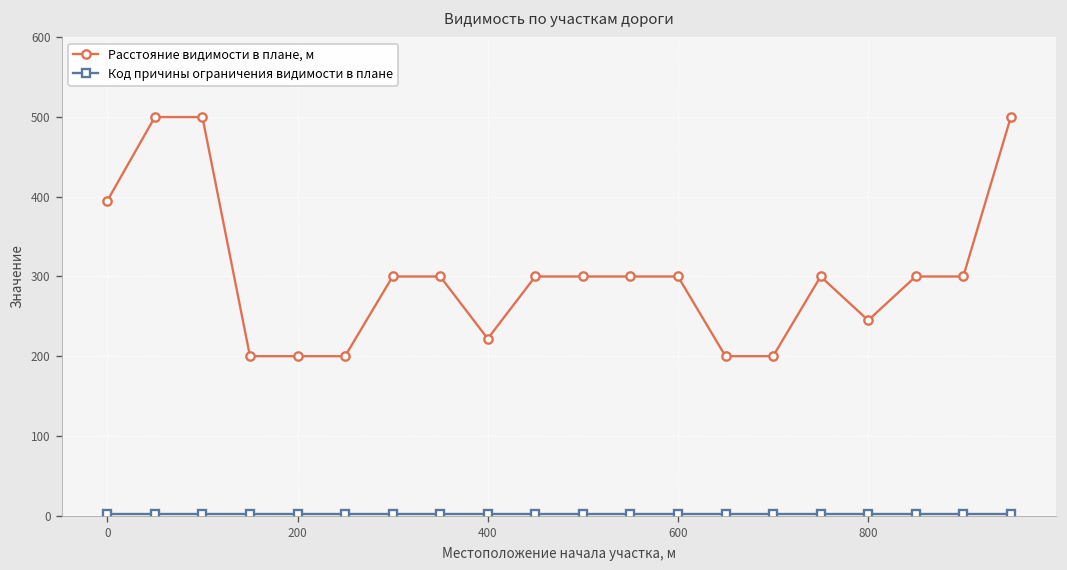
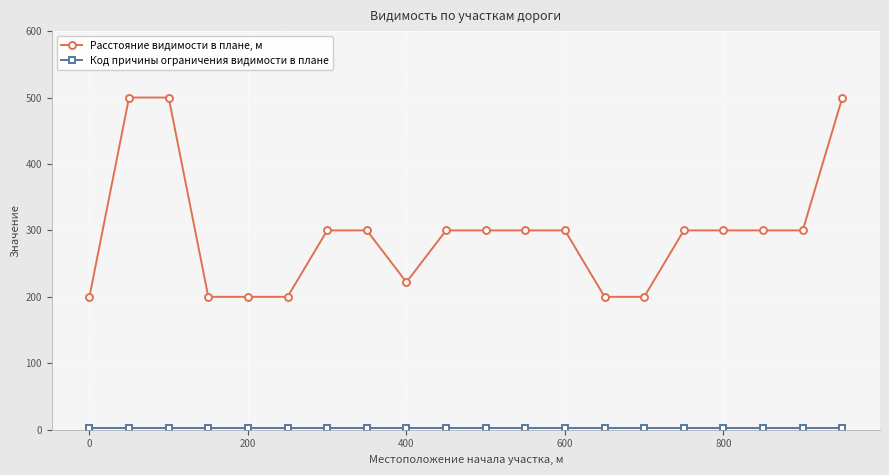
Расстояние видимости в плане, м, 0: 400 -> 200
Расстояние видимости в плане, м, 800: 250 -> 300
